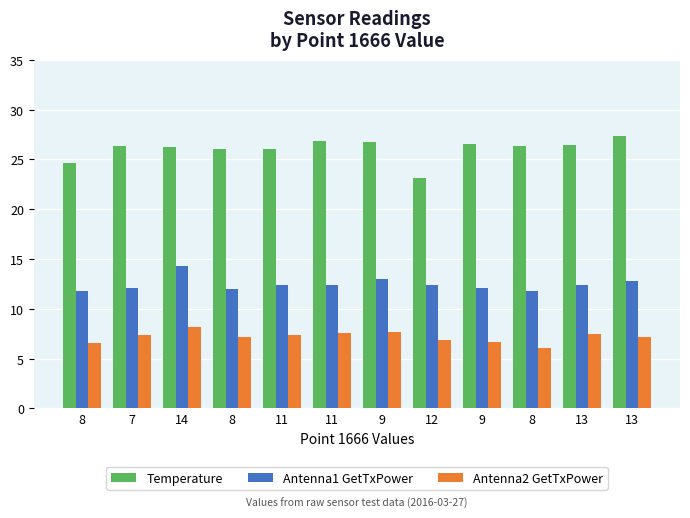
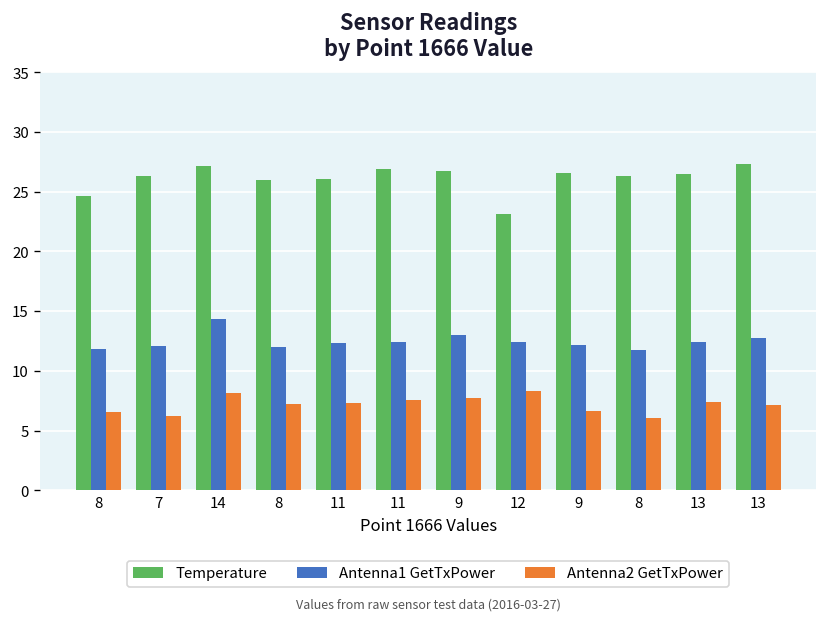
Antenna2 GetTxPower, 7: 7 -> 6
Temperature, 14: 26 -> 27
Antenna2 GetTxPower, 12: 7 -> 8
